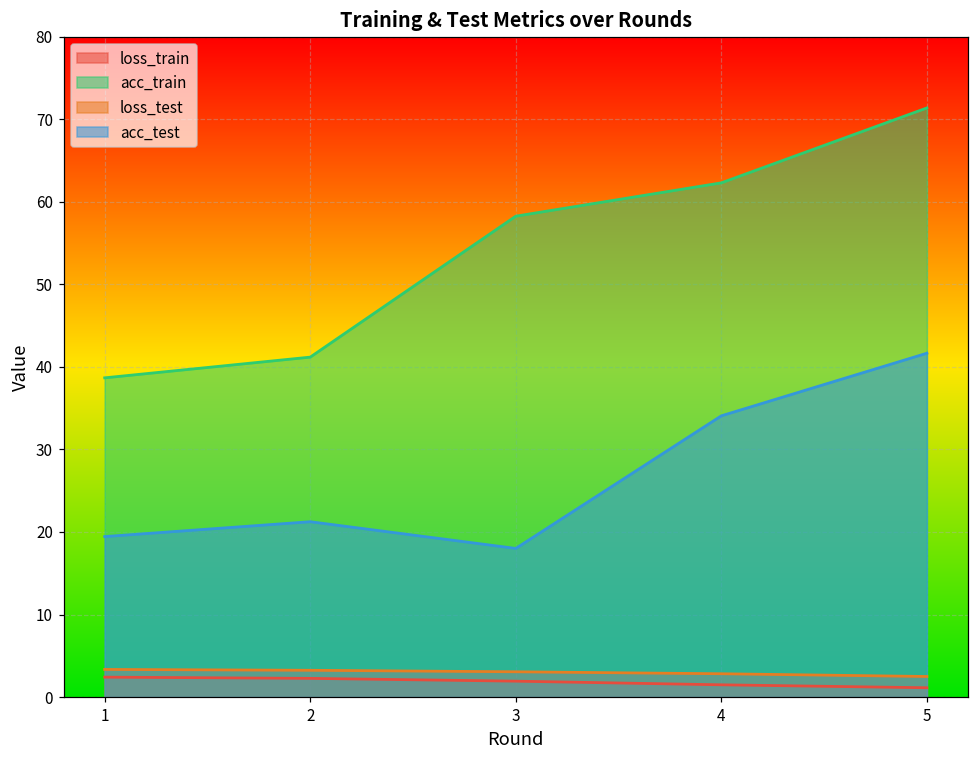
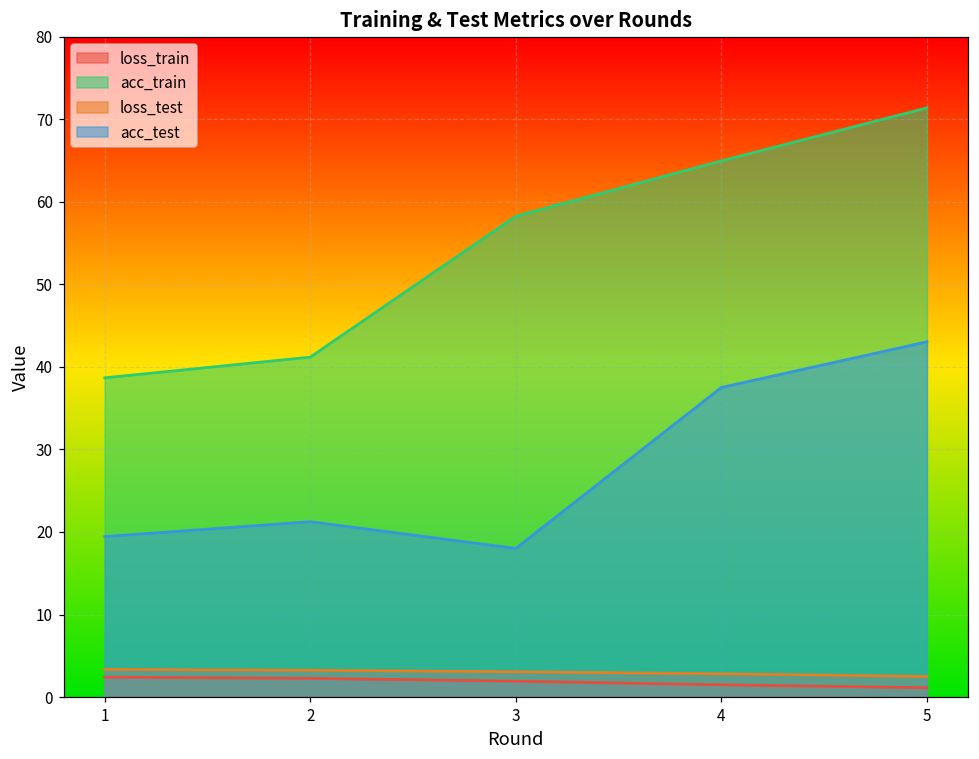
acc_train, 4: 62 -> 65
acc_test, 4: 34 -> 38
acc_test, 5: 42 -> 43
